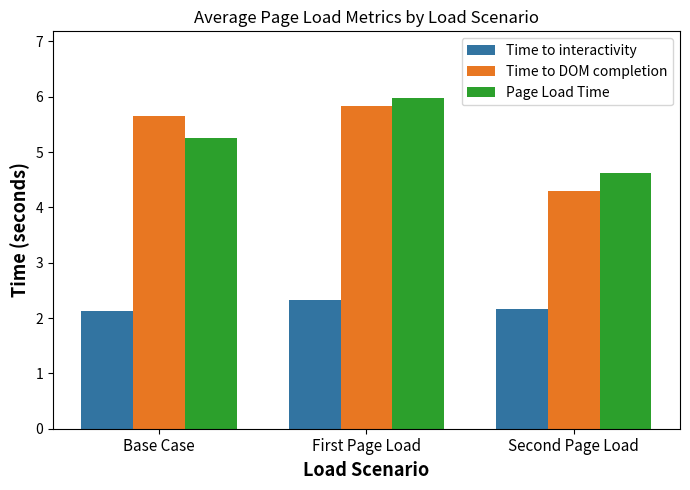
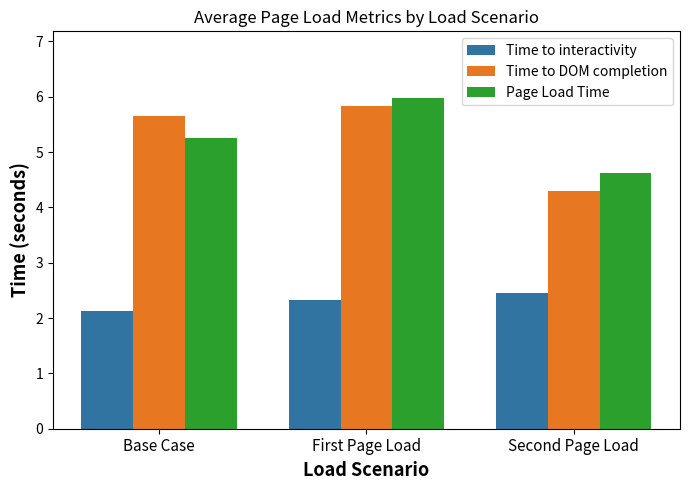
Time to interactivity, Second Page Load: 2.2 -> 2.4
